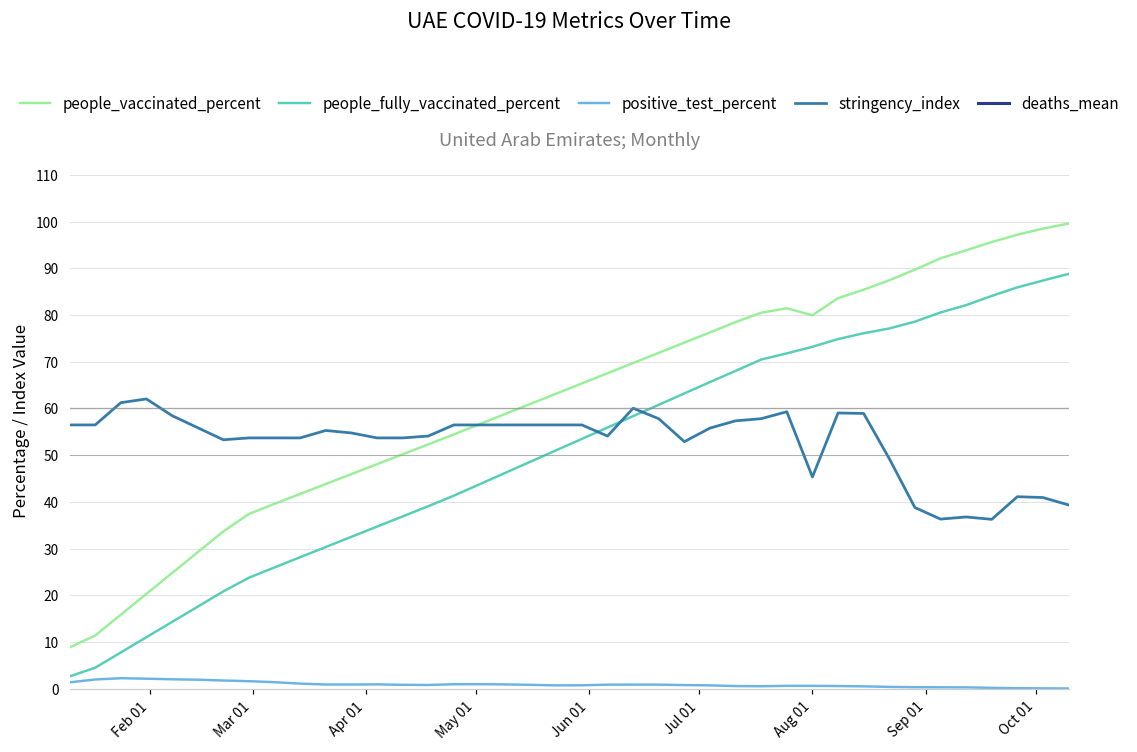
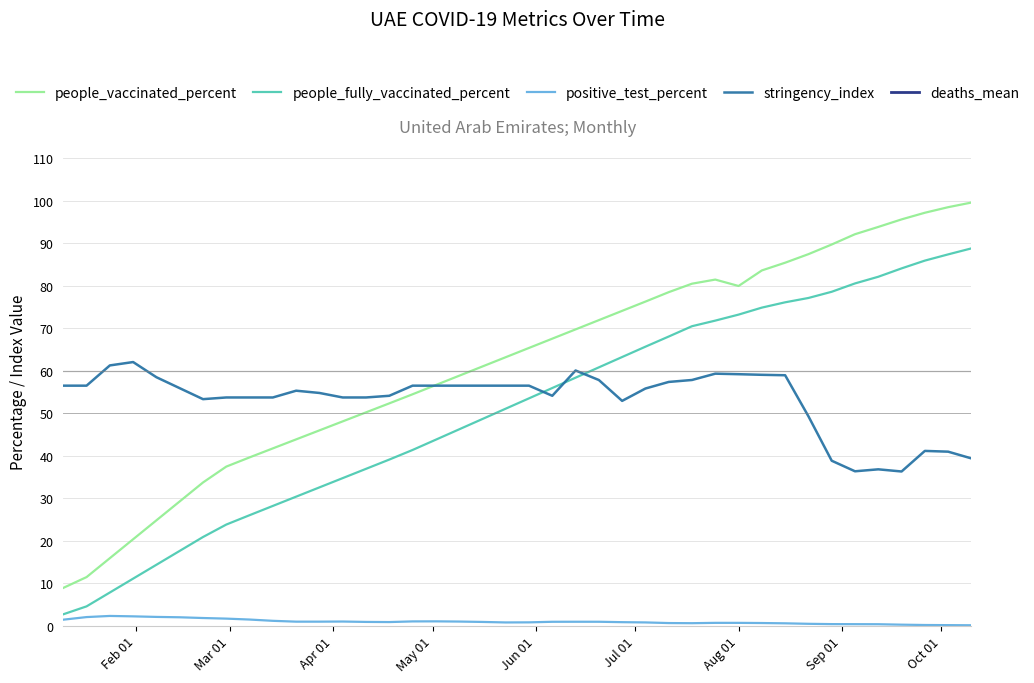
stringency_index, Aug 01: 45 -> 59
